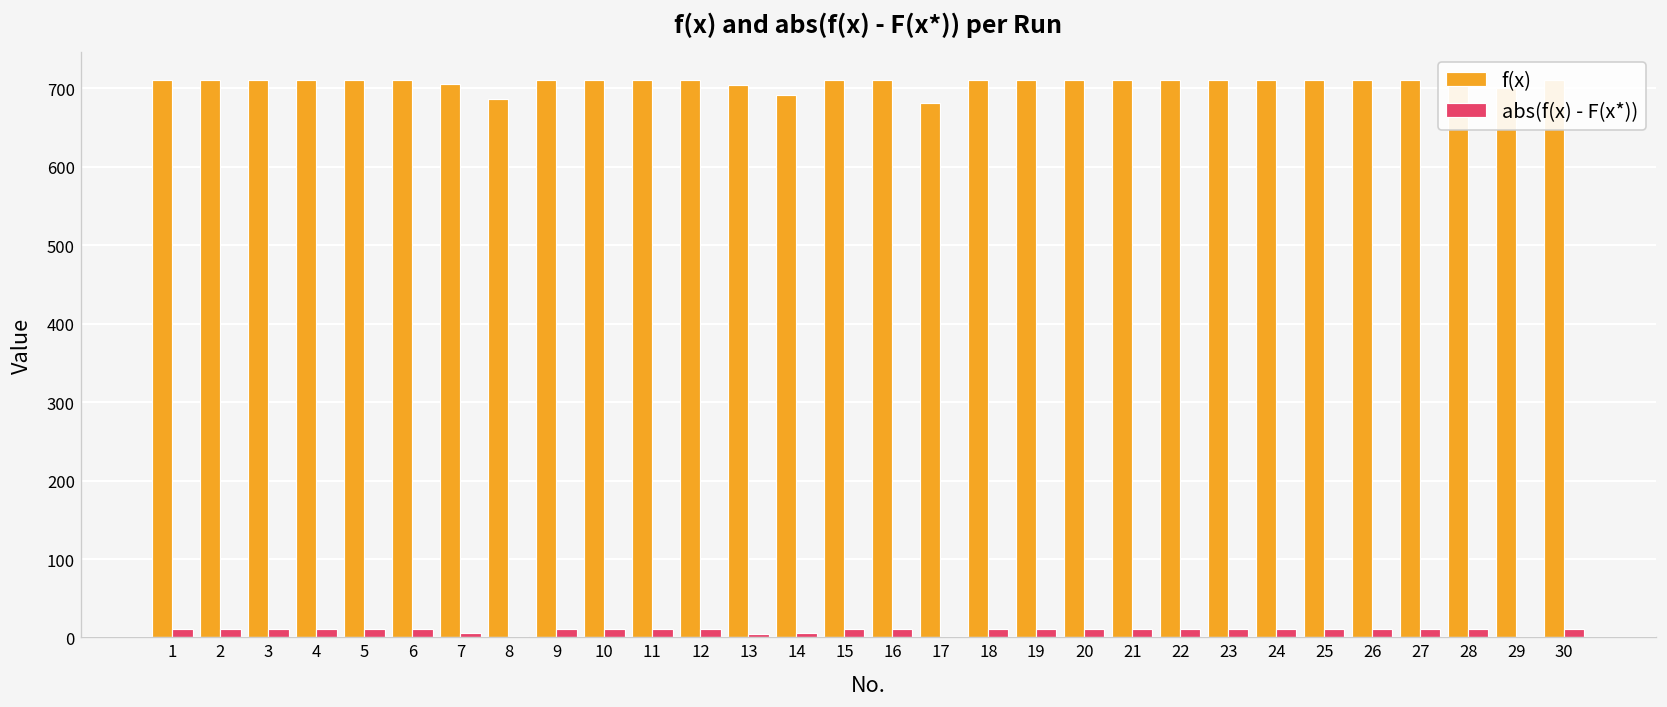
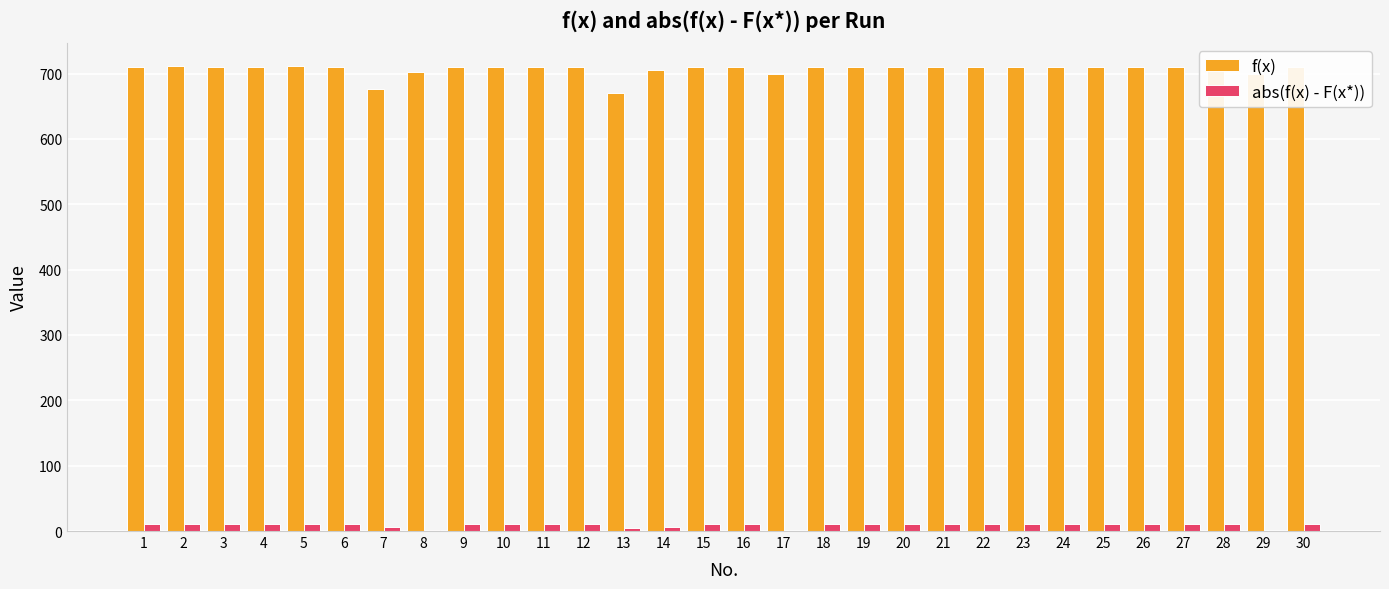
f(x), 7: 710 -> 680
f(x), 8: 690 -> 700
f(x), 13: 700 -> 670
f(x), 14: 690 -> 710
f(x), 17: 680 -> 700
